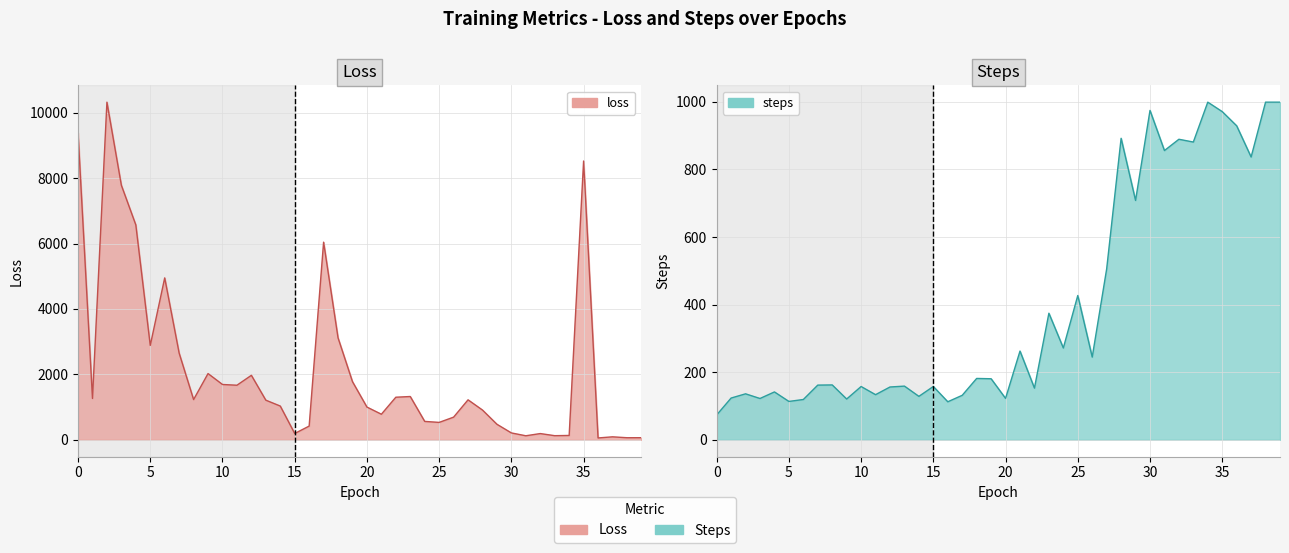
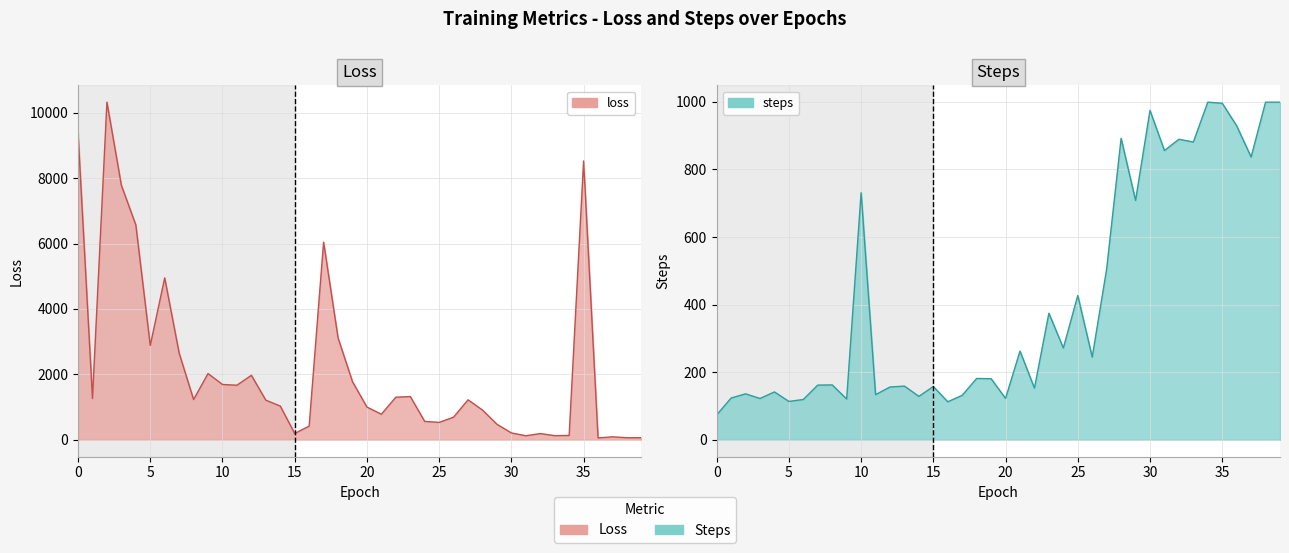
Steps, 10: 160 -> 730
Steps, 35: 970 -> 1000
